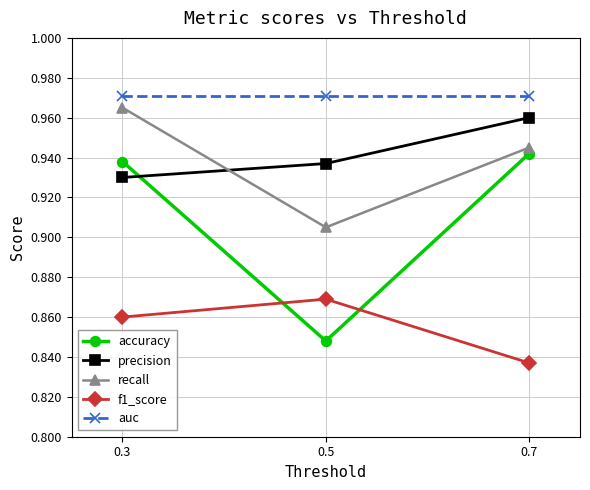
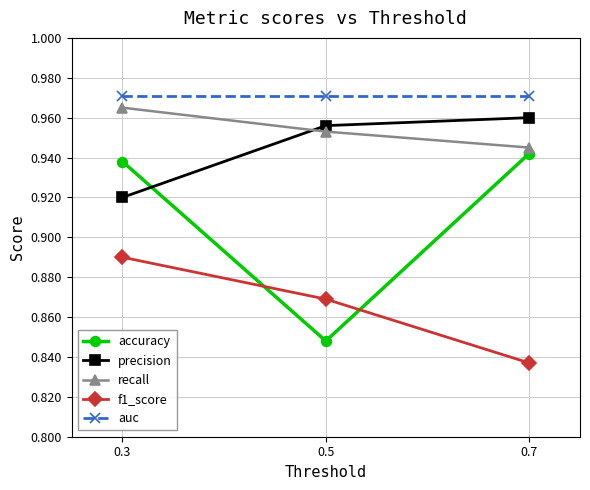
precision, 0.3: 0.93 -> 0.92
f1_score, 0.3: 0.86 -> 0.89
precision, 0.5: 0.937 -> 0.956
recall, 0.5: 0.905 -> 0.953
